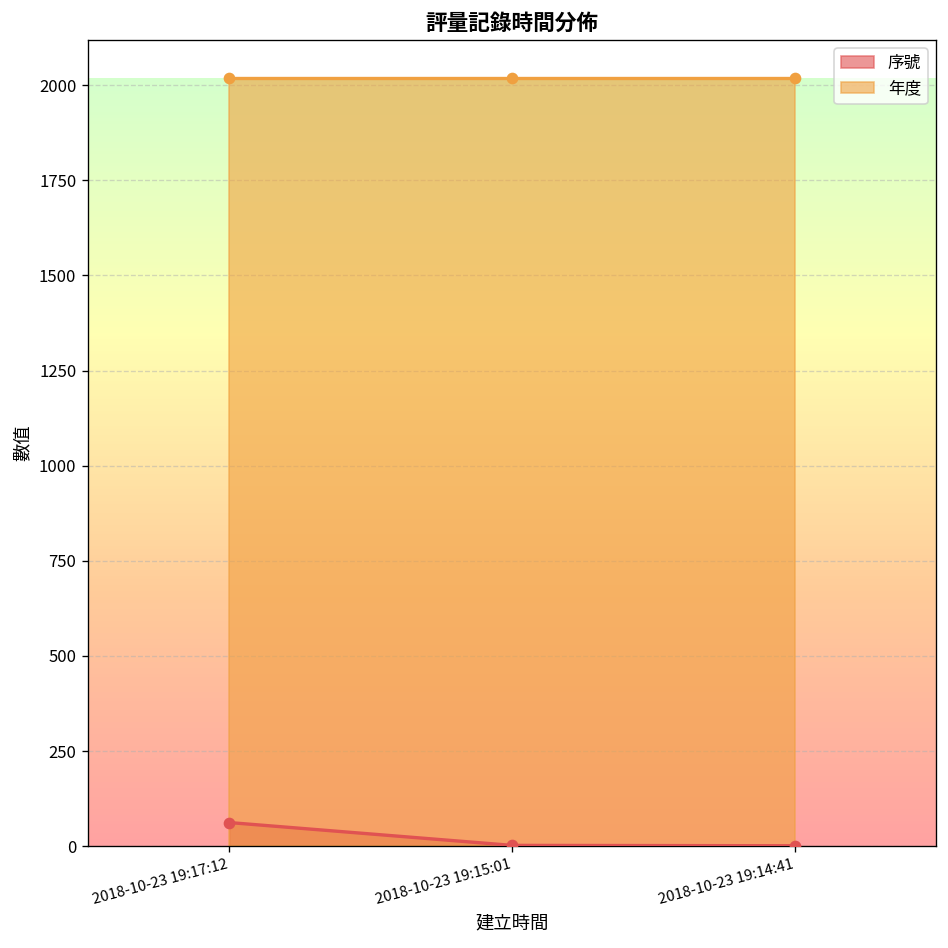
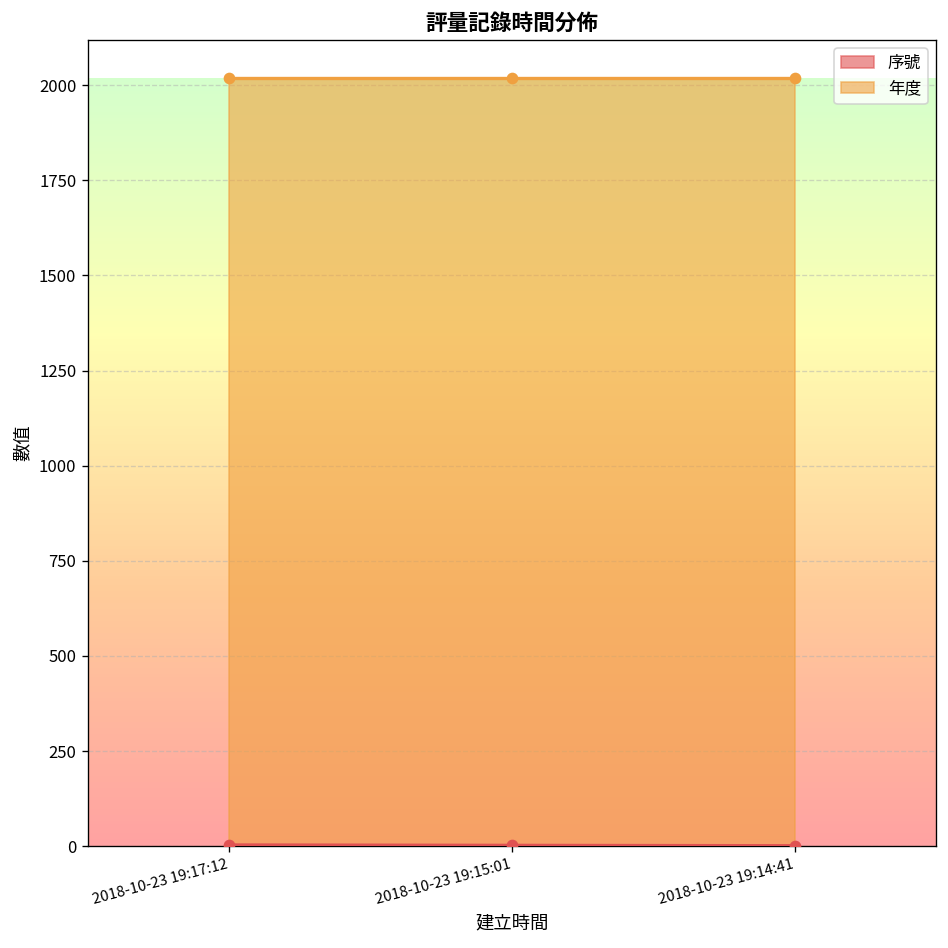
序號, 2018-10-23 19:17:12: 60 -> 0
